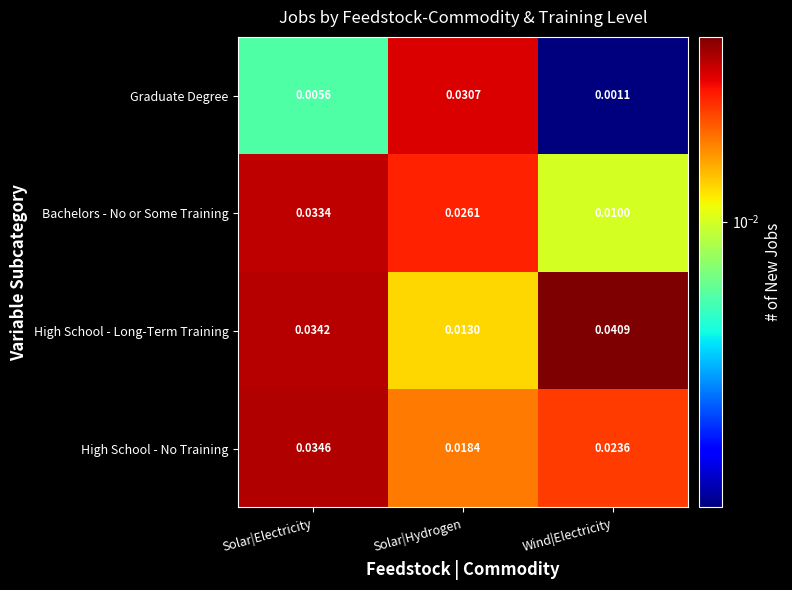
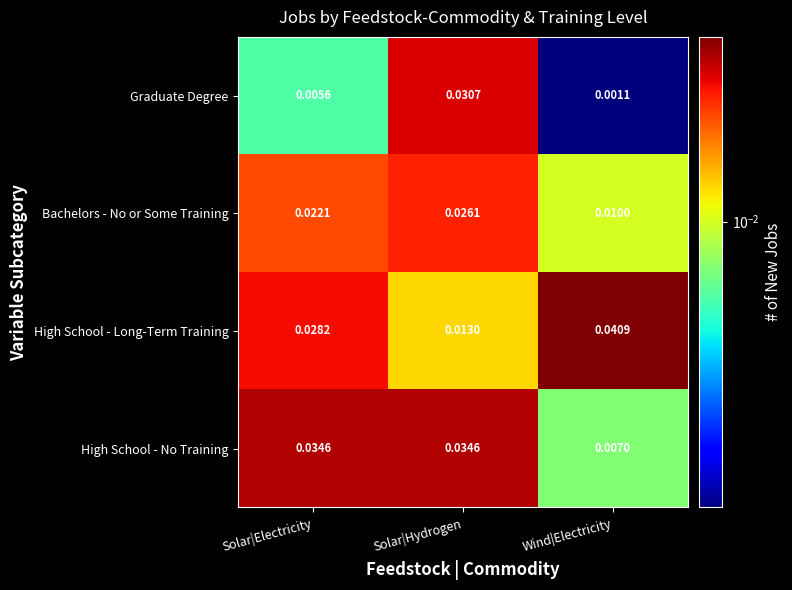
Bachelors - No or Some Training, Solar|Electricity: 0.0334 -> 0.0221
High School - Long-Term Training, Solar|Electricity: 0.0342 -> 0.0282
High School - No Training, Solar|Hydrogen: 0.0184 -> 0.0346
High School - No Training, Wind|Electricity: 0.0236 -> 0.0070
